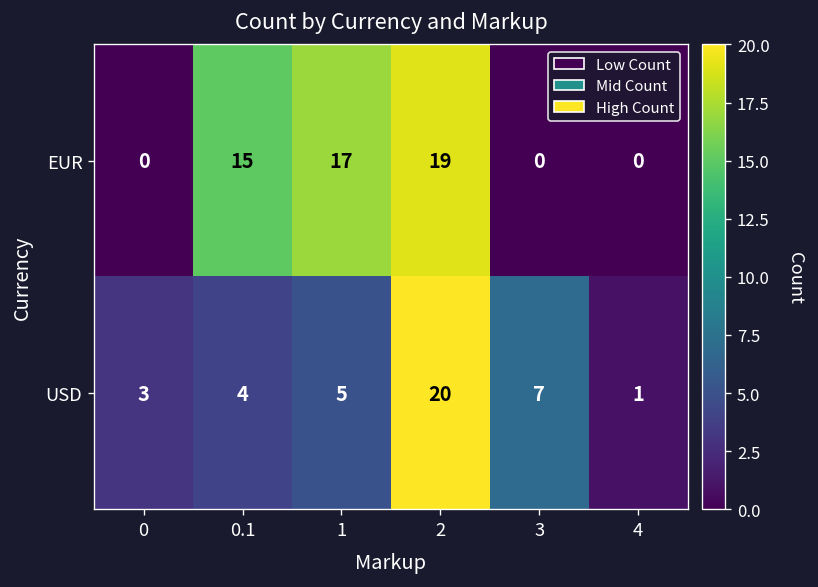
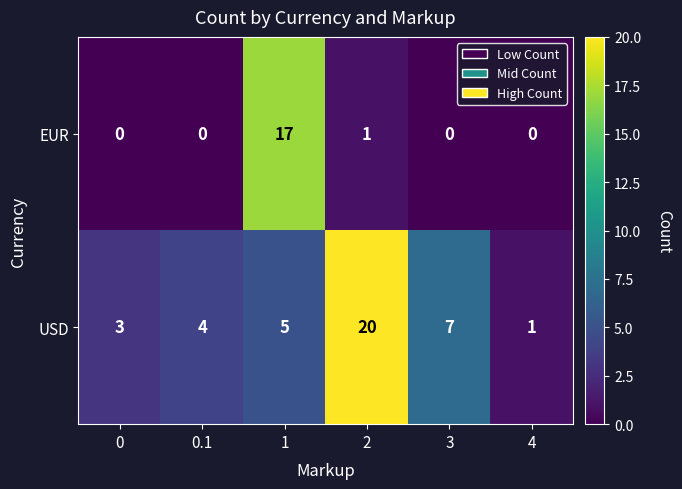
EUR, 0.1: 15 -> 0
EUR, 2: 19 -> 1
